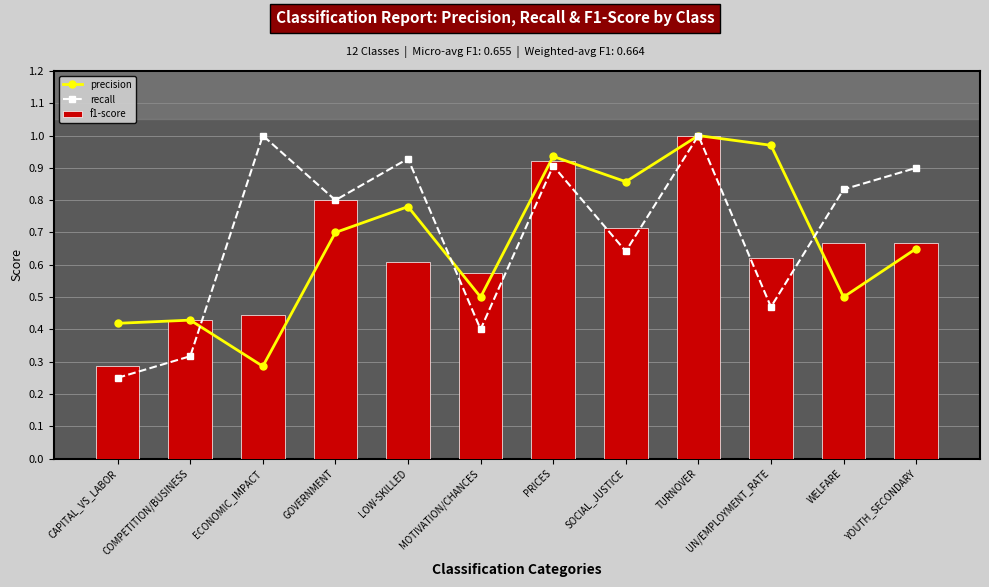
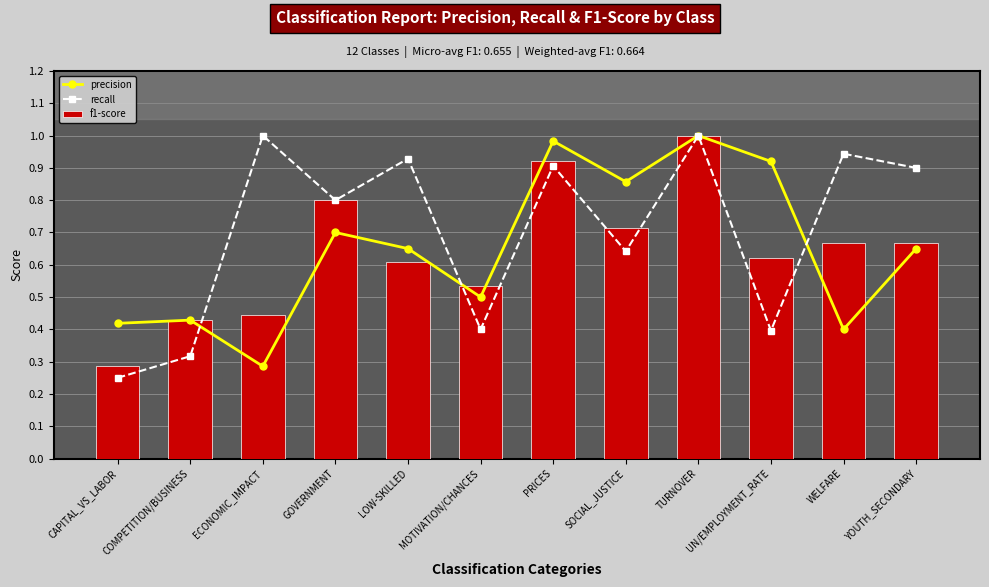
precision, LOW-SKILLED: 0.78 -> 0.65
f1-score, MOTIVATION/CHANCES: 0.58 -> 0.53
precision, PRICES: 0.94 -> 0.98
precision, UN/EMPLOYMENT_RATE: 0.97 -> 0.92
recall, UN/EMPLOYMENT_RATE: 0.47 -> 0.40
precision, WELFARE: 0.5 -> 0.4
recall, WELFARE: 0.83 -> 0.94
